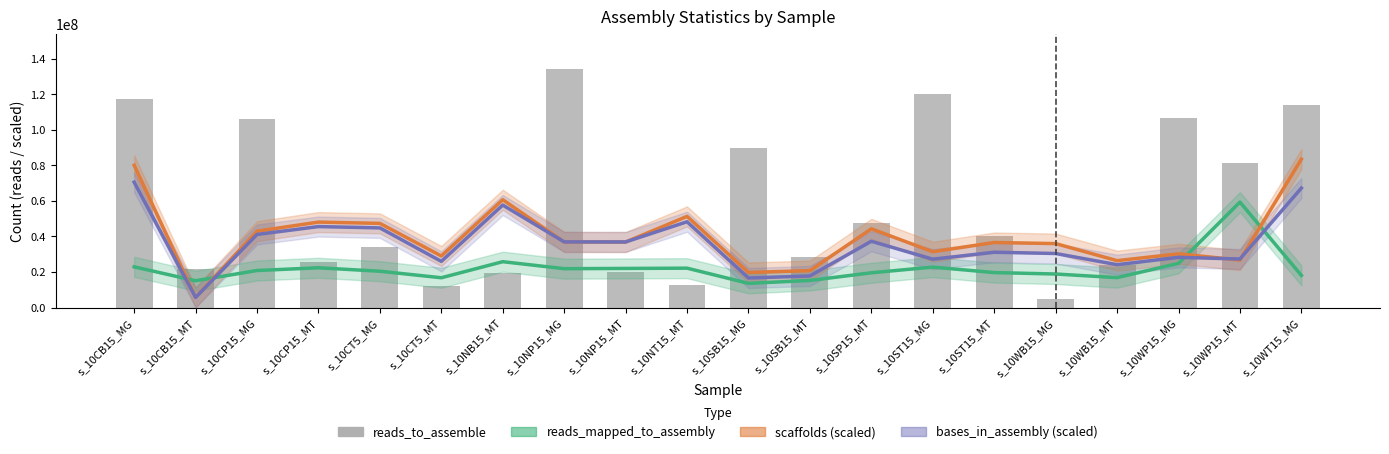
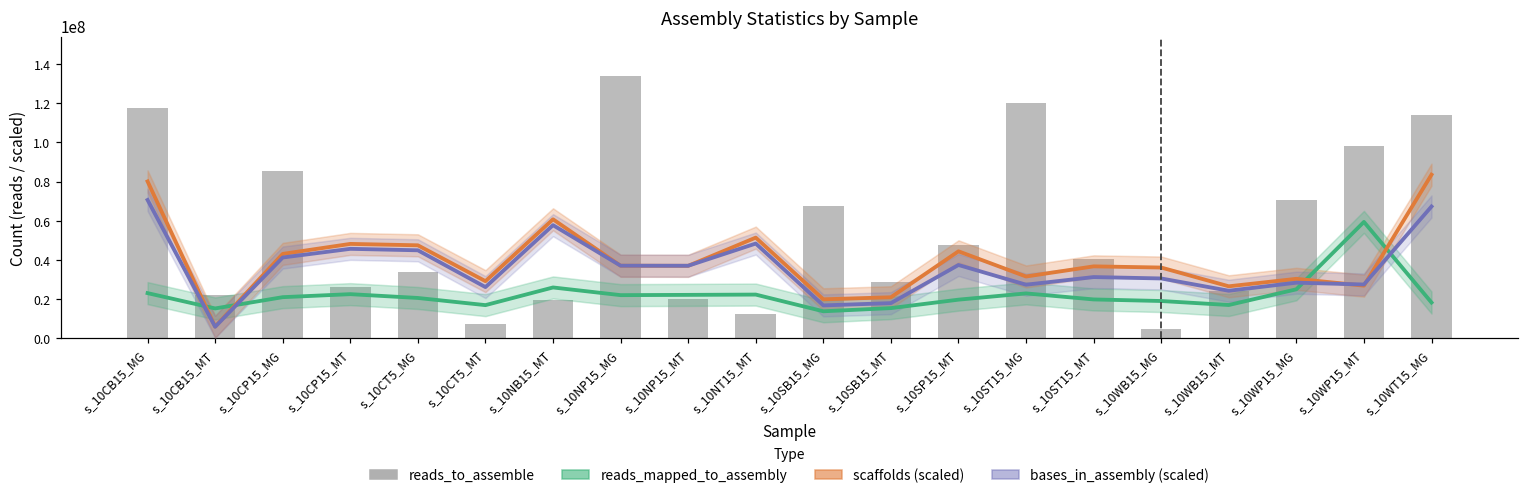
reads_to_assemble, s_10CP15_MG: 106000000 -> 86000000
reads_to_assemble, s_10CT5_MT: 12000000 -> 7000000
reads_to_assemble, s_10SB15_MG: 90000000 -> 67000000
reads_to_assemble, s_10WP15_MG: 107000000 -> 70000000
reads_to_assemble, s_10WP15_MT: 81000000 -> 98000000
